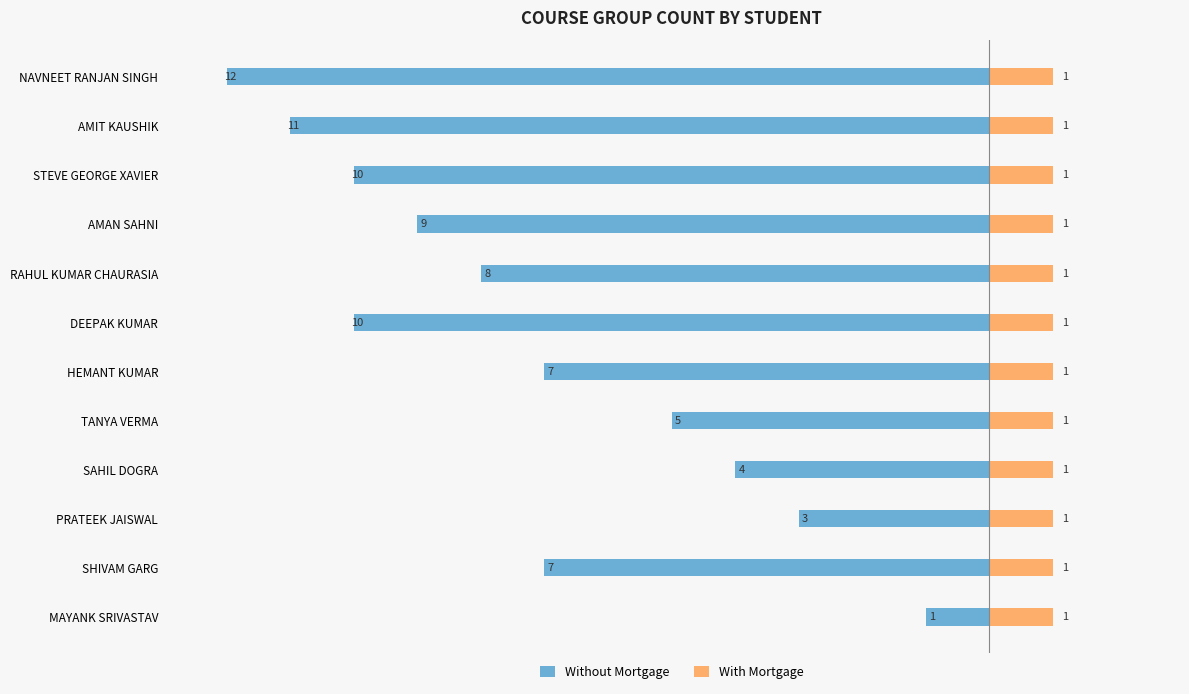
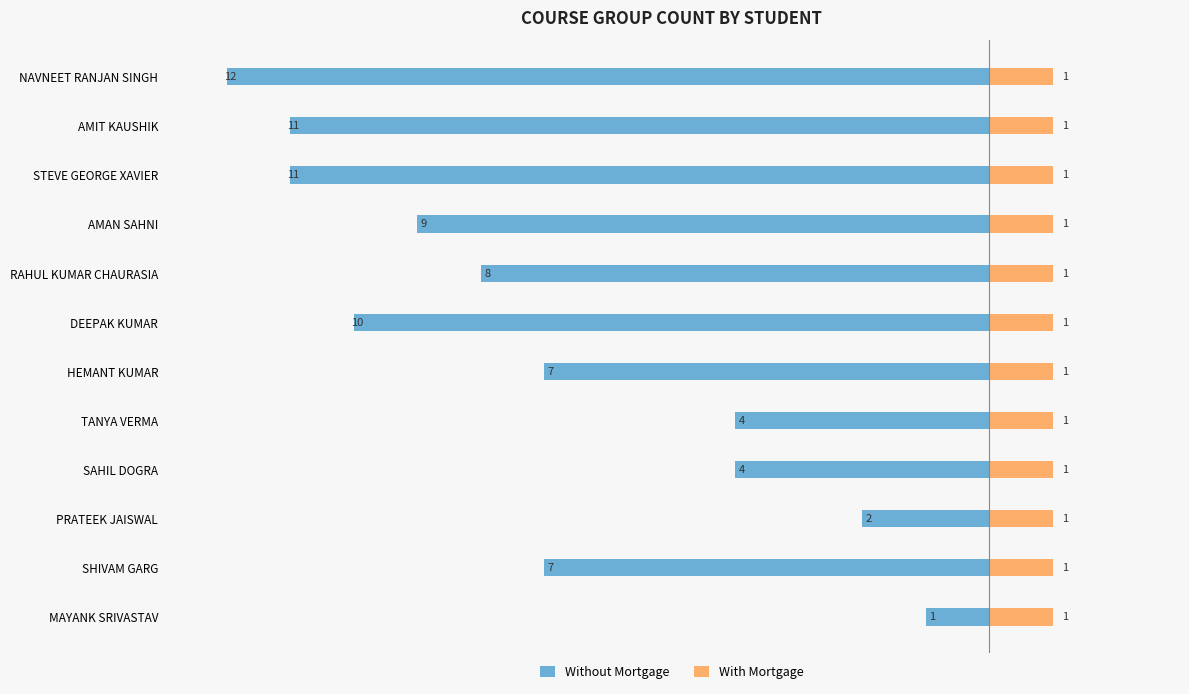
Without Mortgage, STEVE GEORGE XAVIER: 10 -> 11
Without Mortgage, TANYA VERMA: 5 -> 4
Without Mortgage, PRATEEK JAISWAL: 3 -> 2
